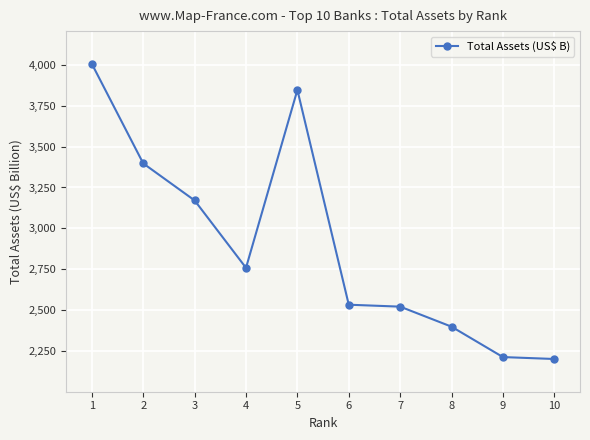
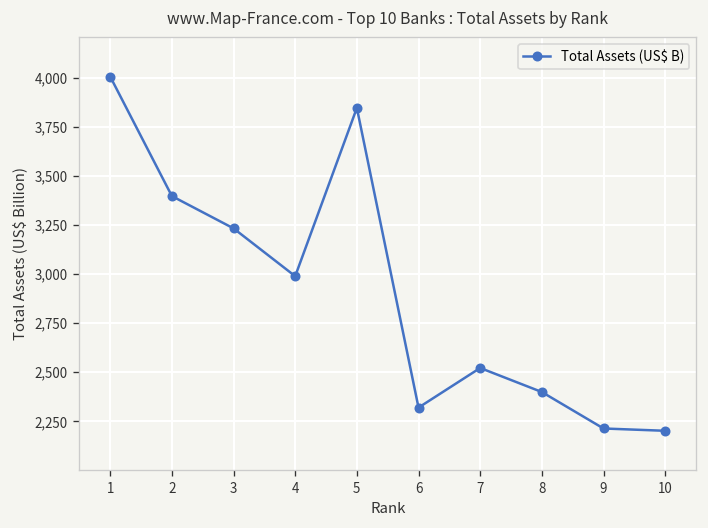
3: 3,170 -> 3,230
4: 2,760 -> 2,990
6: 2,530 -> 2,320
